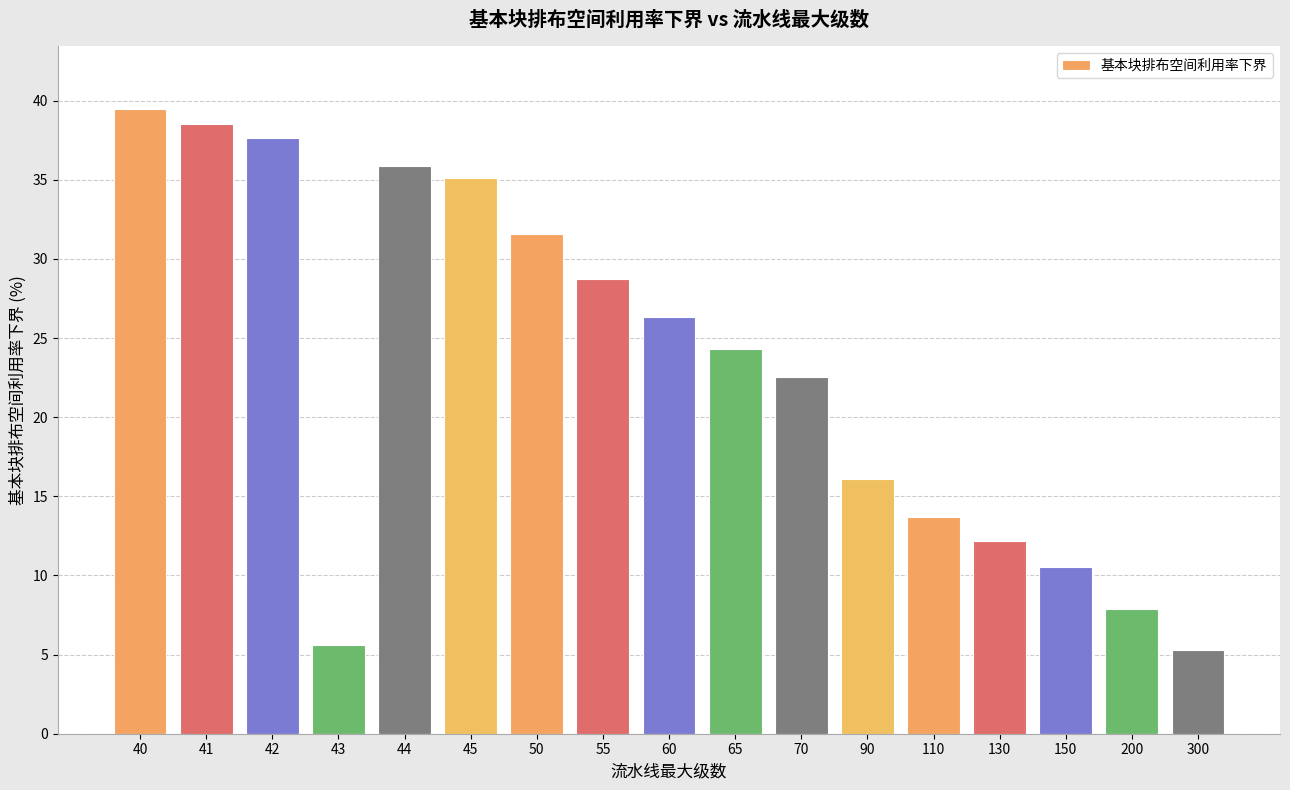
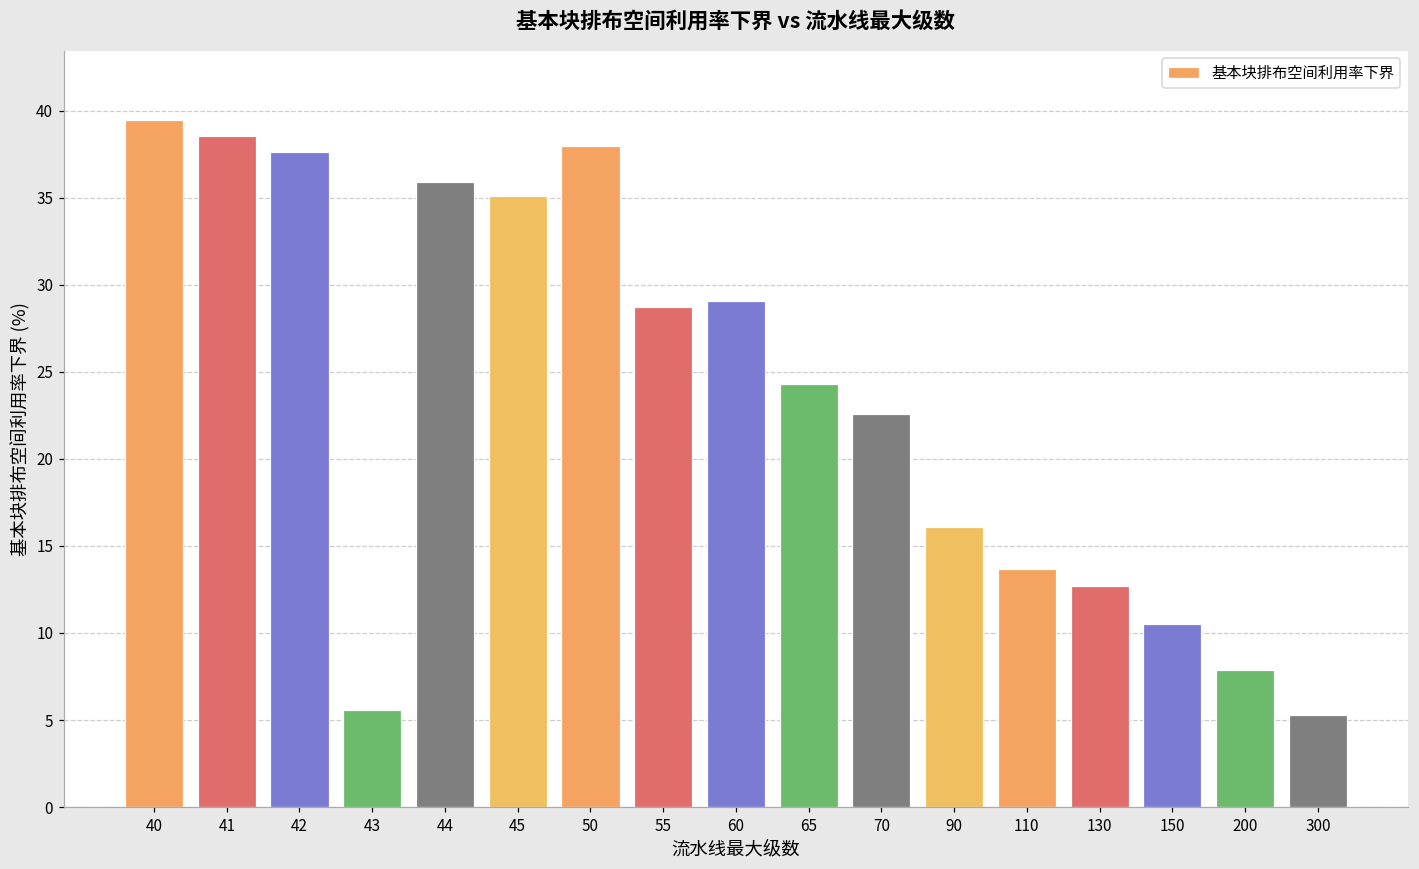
50: 31.6 -> 37.9
60: 26.3 -> 29.1
130: 12.2 -> 12.7
